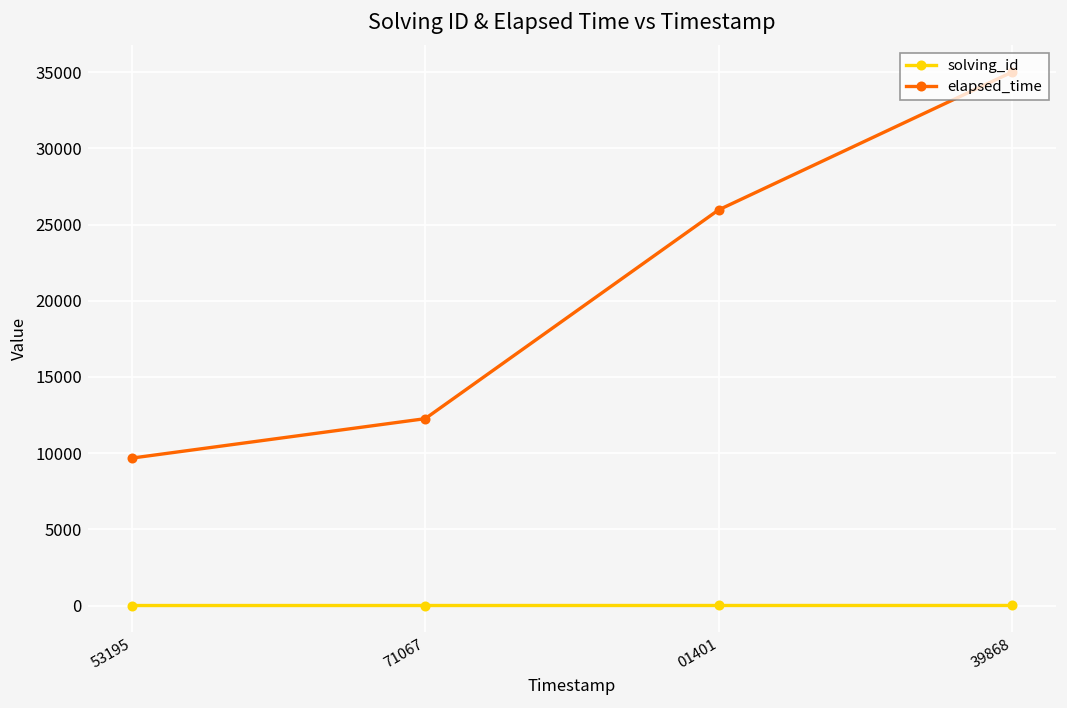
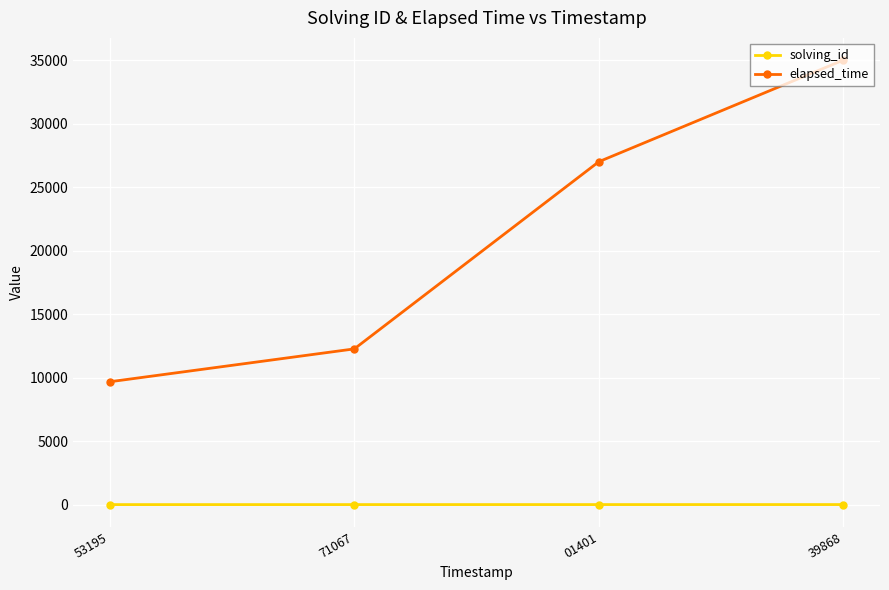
elapsed_time, 01401: 26000 -> 27000
